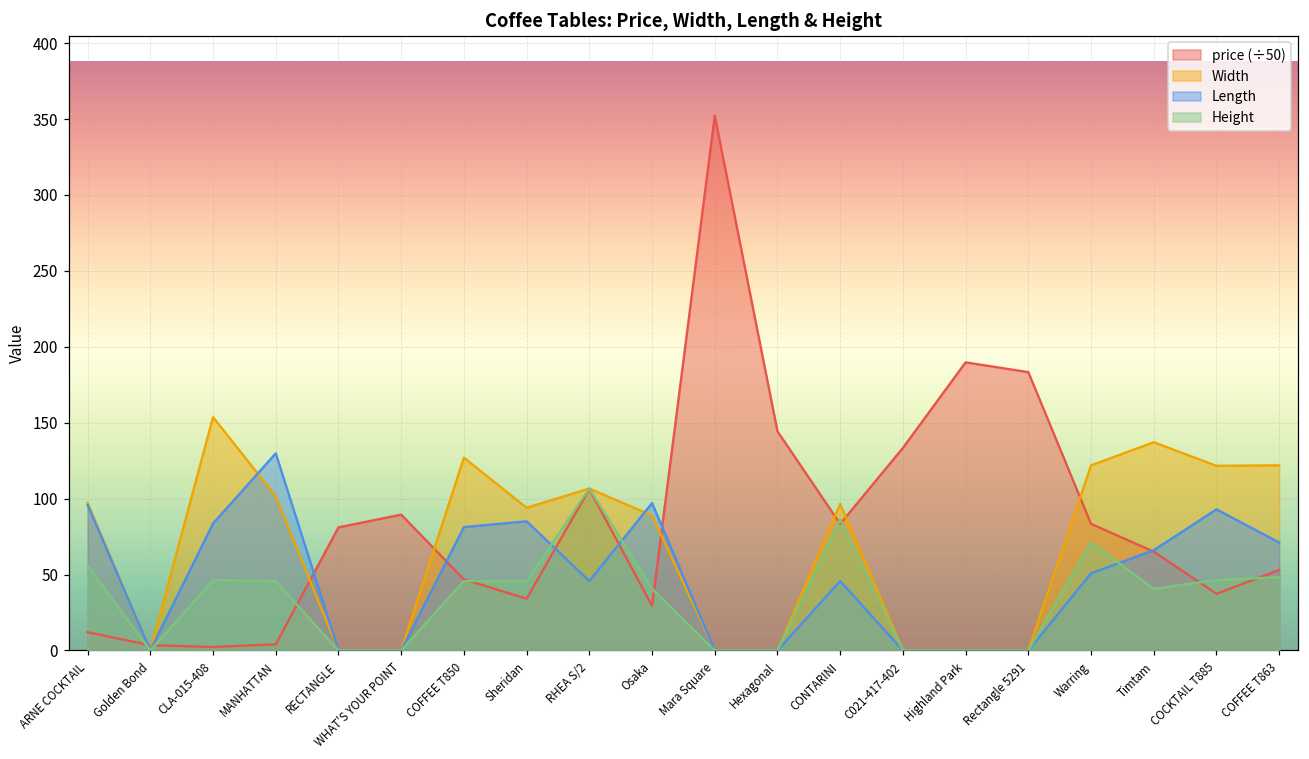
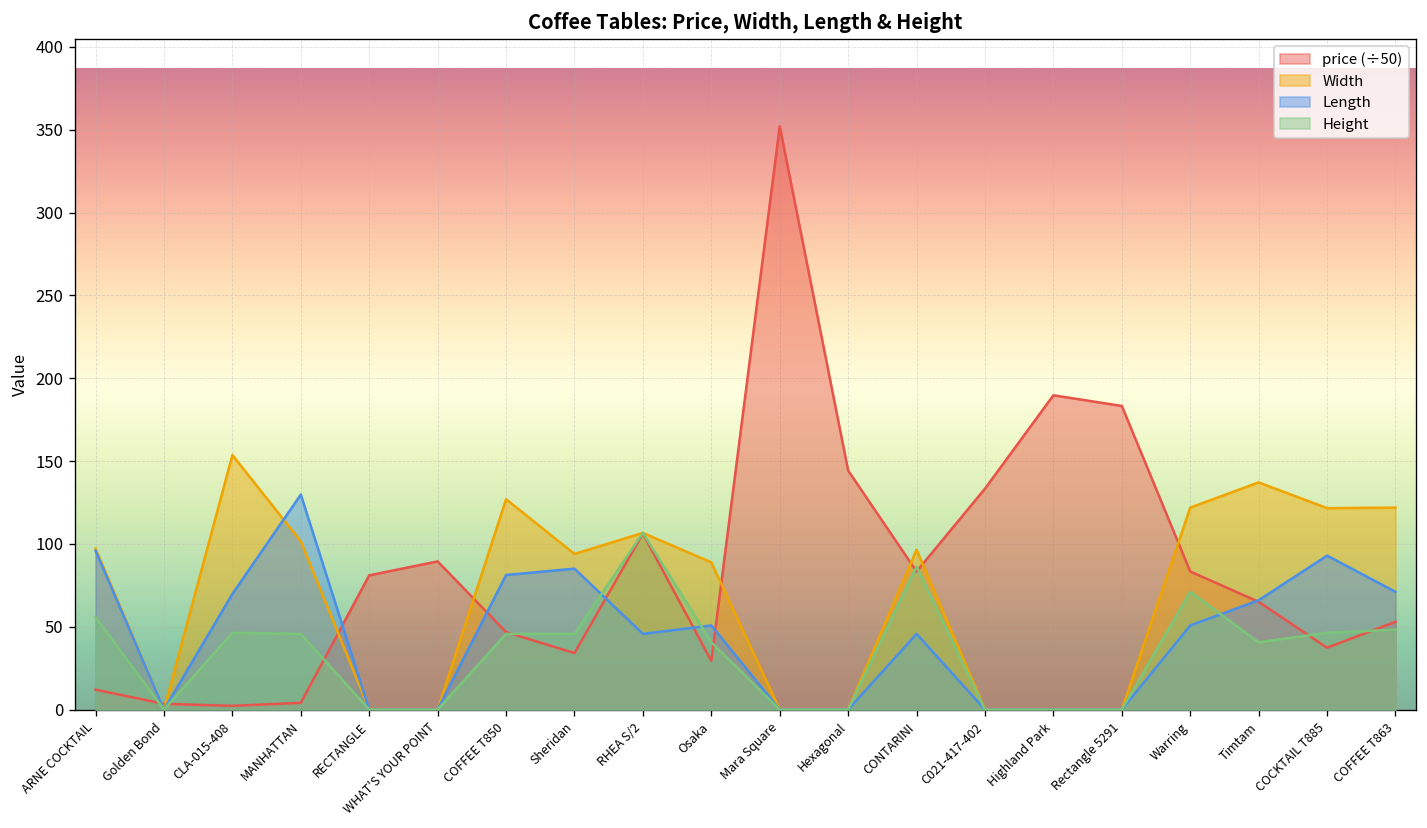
Length, CLA-015-408: 84 -> 70
Length, Osaka: 97 -> 51
